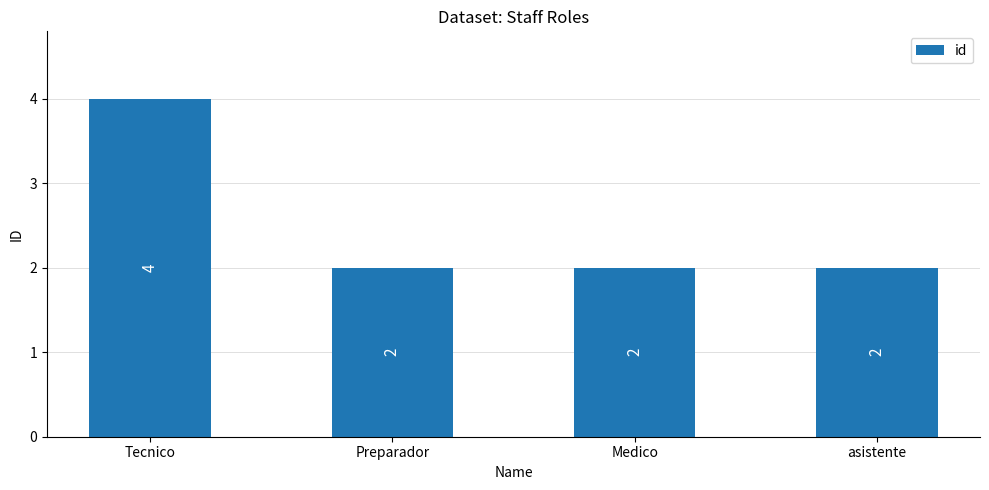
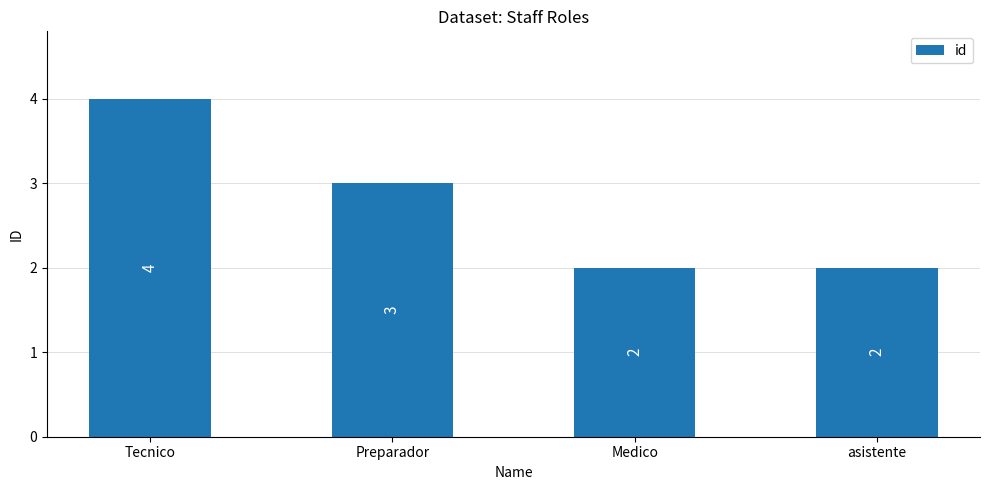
Preparador: 2 -> 3
